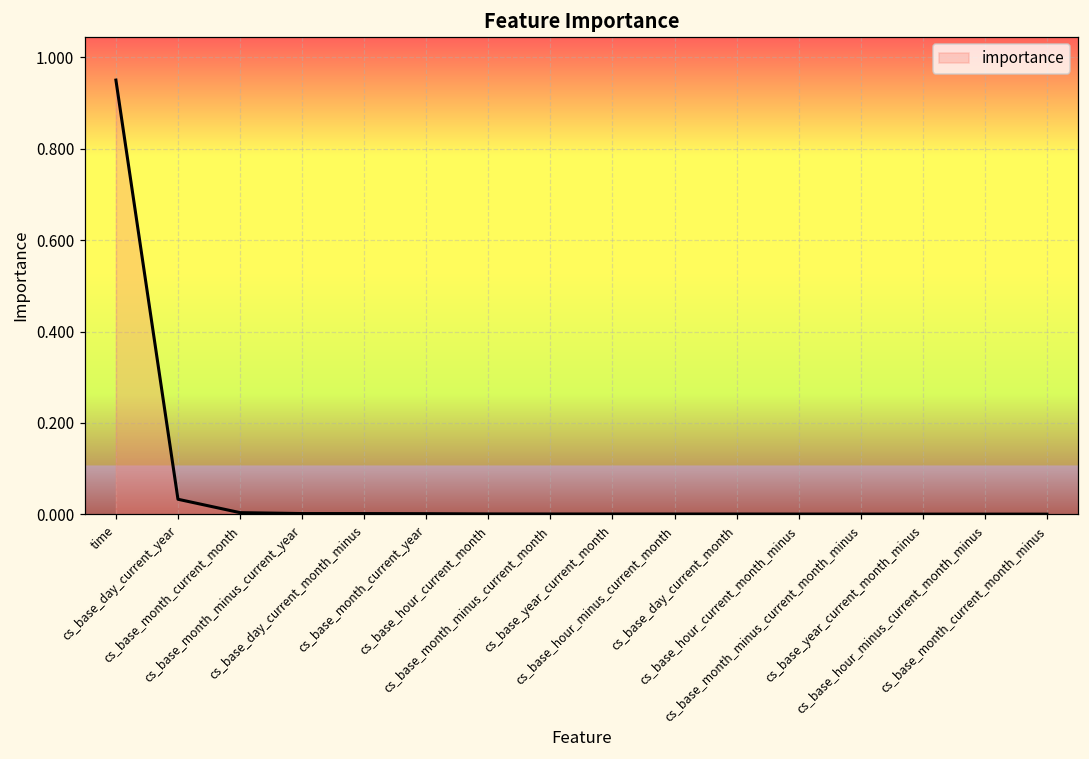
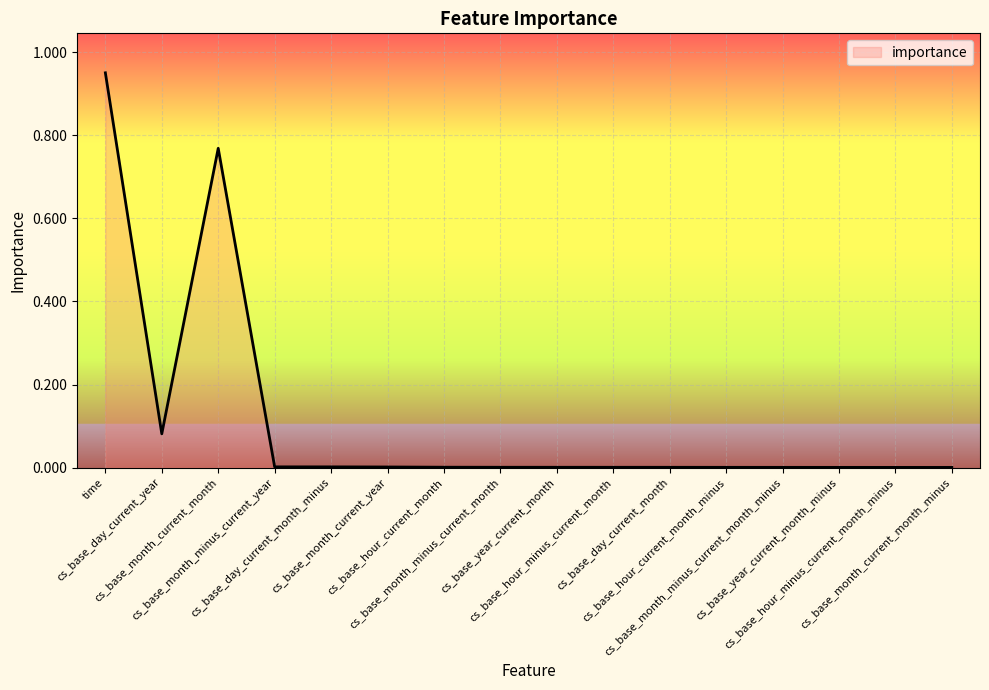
cs_base_day_current_year: 0.03 -> 0.08
cs_base_month_current_month: 0.00 -> 0.77
